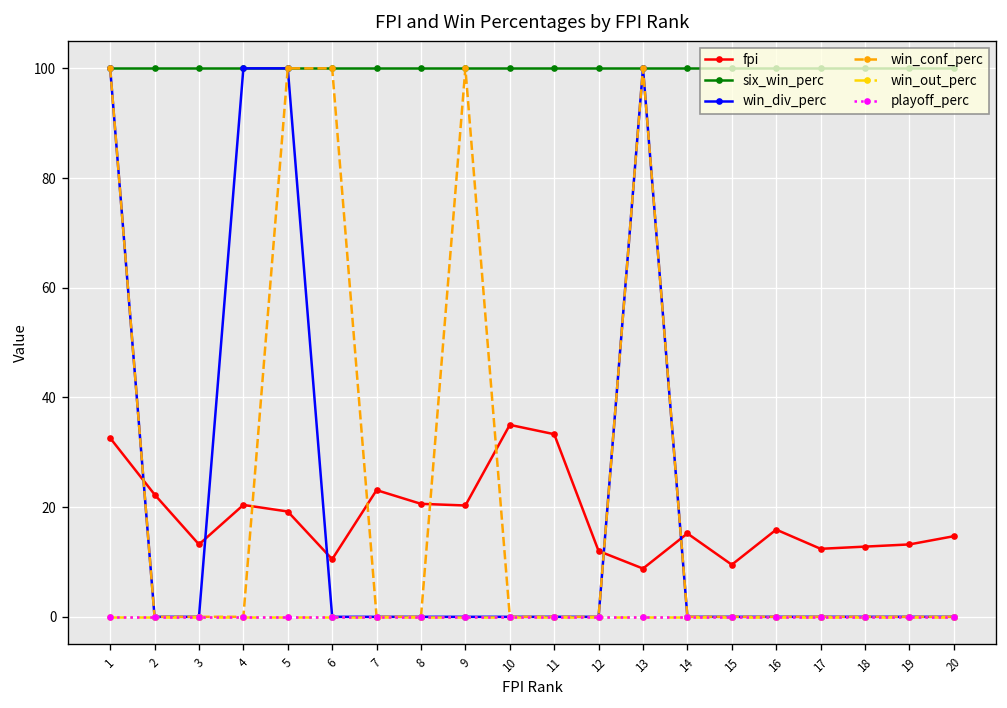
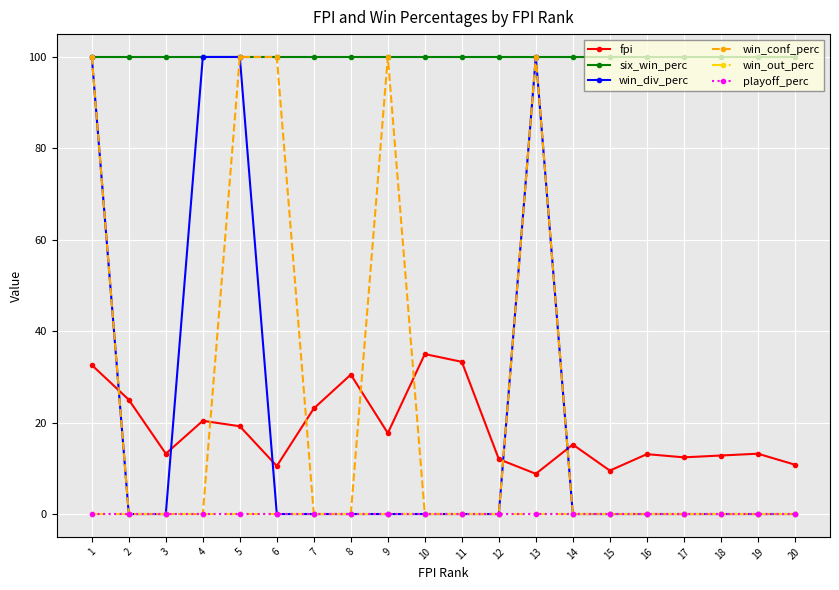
fpi, 2: 22 -> 25
fpi, 8: 21 -> 31
fpi, 9: 20 -> 18
fpi, 16: 16 -> 13
fpi, 20: 15 -> 11
